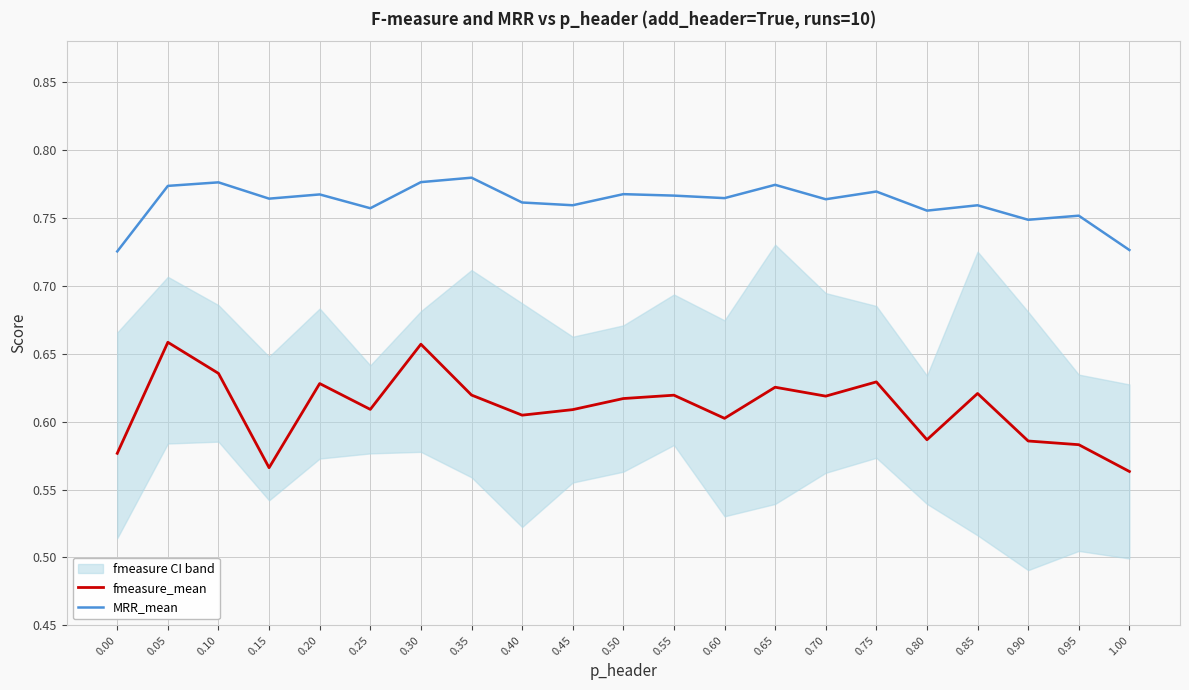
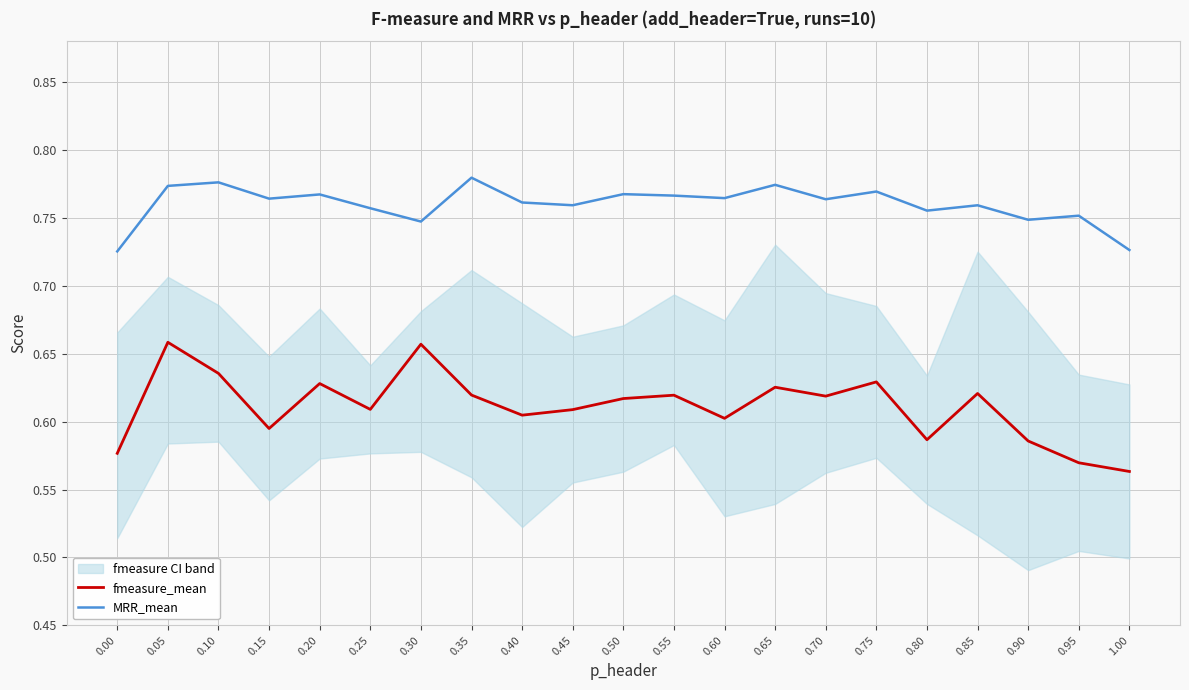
fmeasure_mean, 0.15: 0.566 -> 0.595
MRR_mean, 0.30: 0.776 -> 0.747
fmeasure_mean, 0.95: 0.583 -> 0.570
